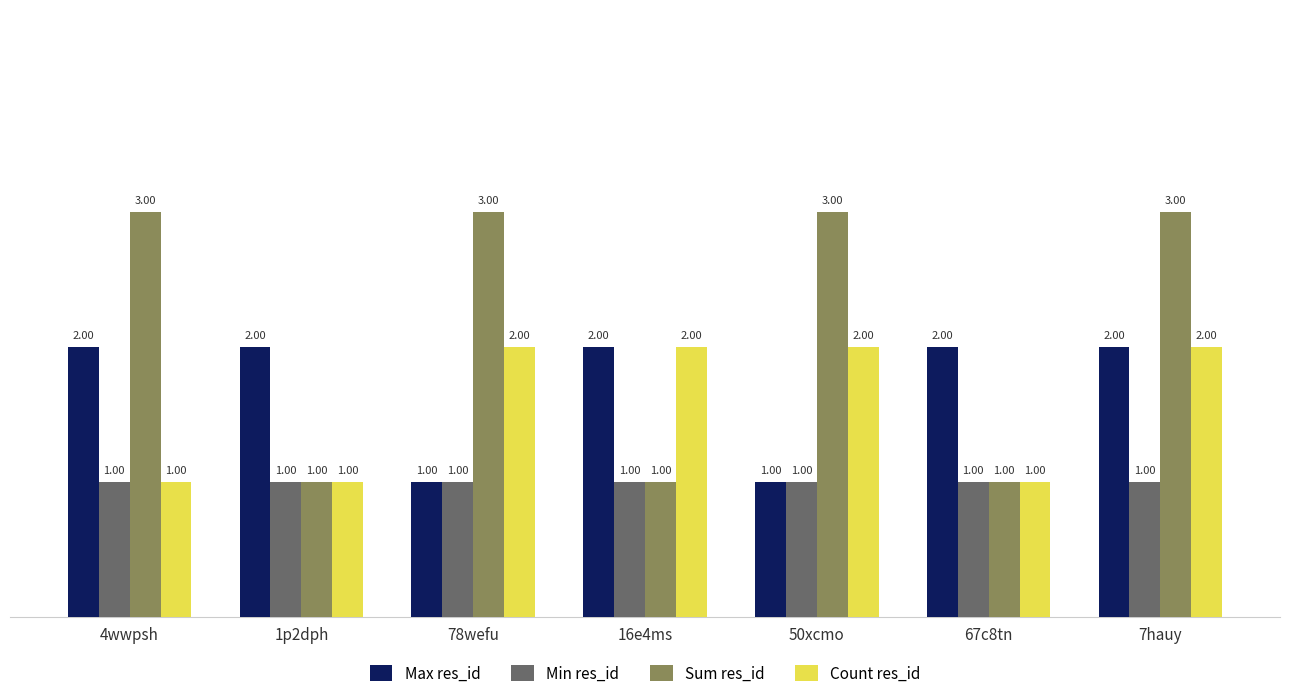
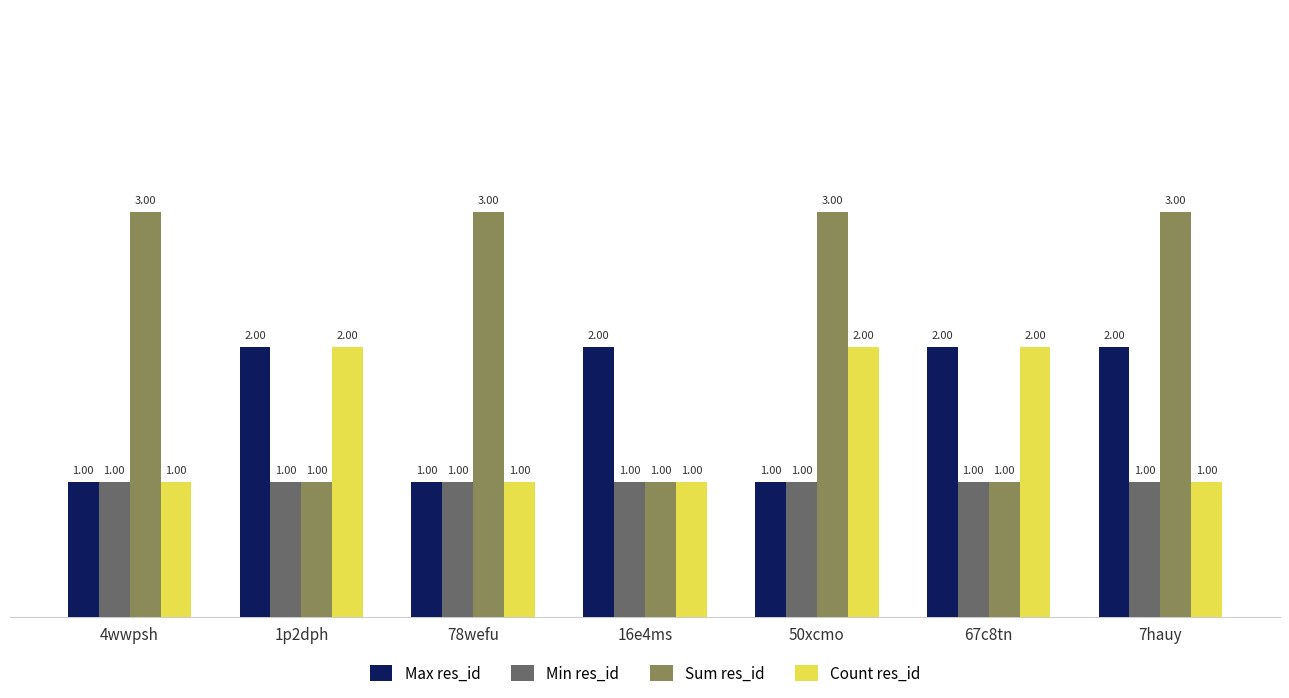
Max res_id, 4wwpsh: 2.00 -> 1.00
Count res_id, 1p2dph: 1.00 -> 2.00
Count res_id, 78wefu: 2.00 -> 1.00
Count res_id, 16e4ms: 2.00 -> 1.00
Count res_id, 67c8tn: 1.00 -> 2.00
Count res_id, 7hauy: 2.00 -> 1.00
